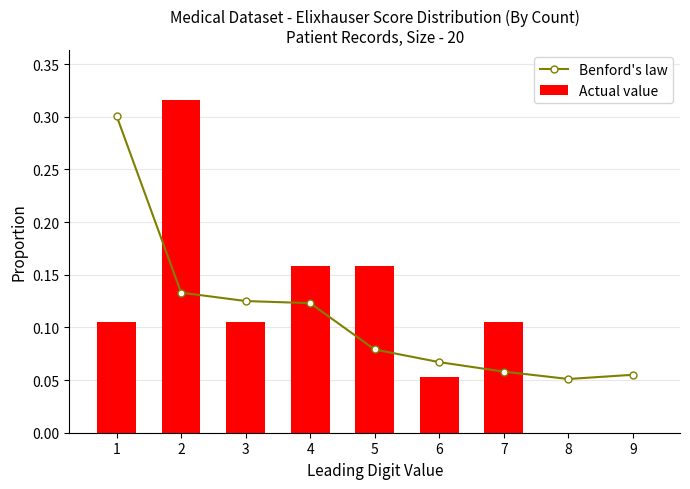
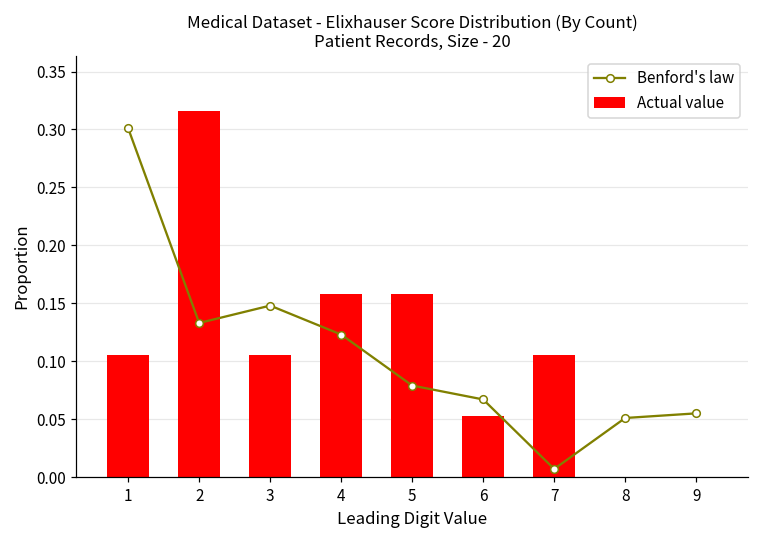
Benford's law, 3: 0.125 -> 0.148
Benford's law, 7: 0.058 -> 0.007
